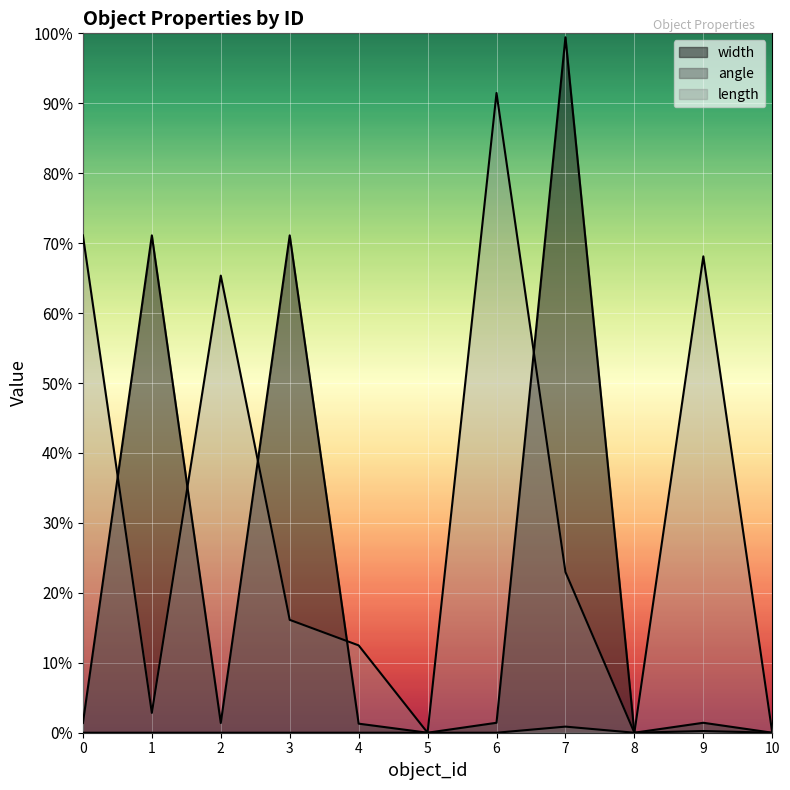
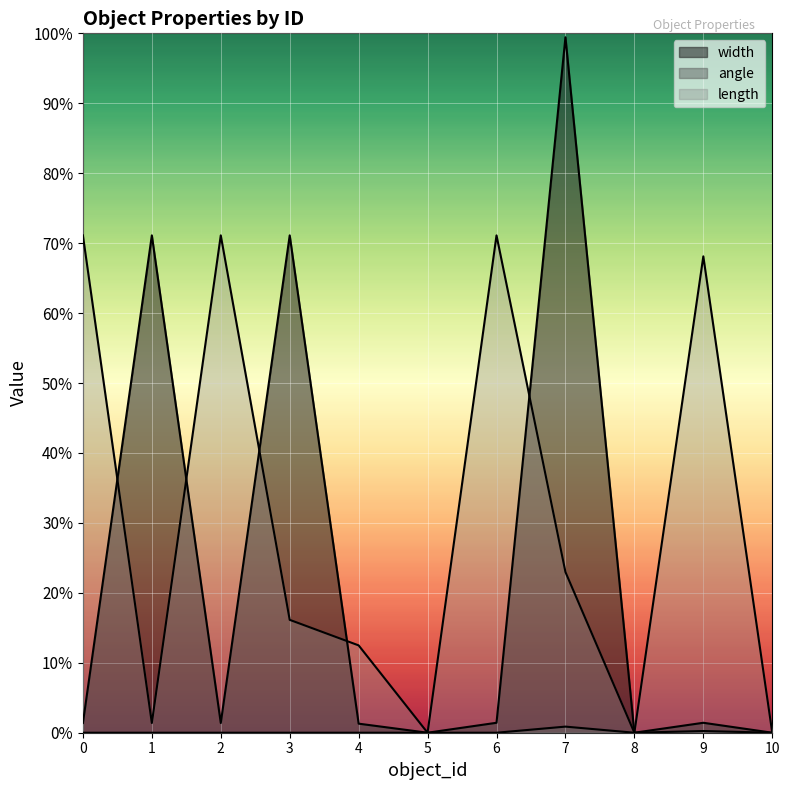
length, 1: 3% -> 1%
length, 2: 65% -> 71%
length, 6: 91% -> 71%
